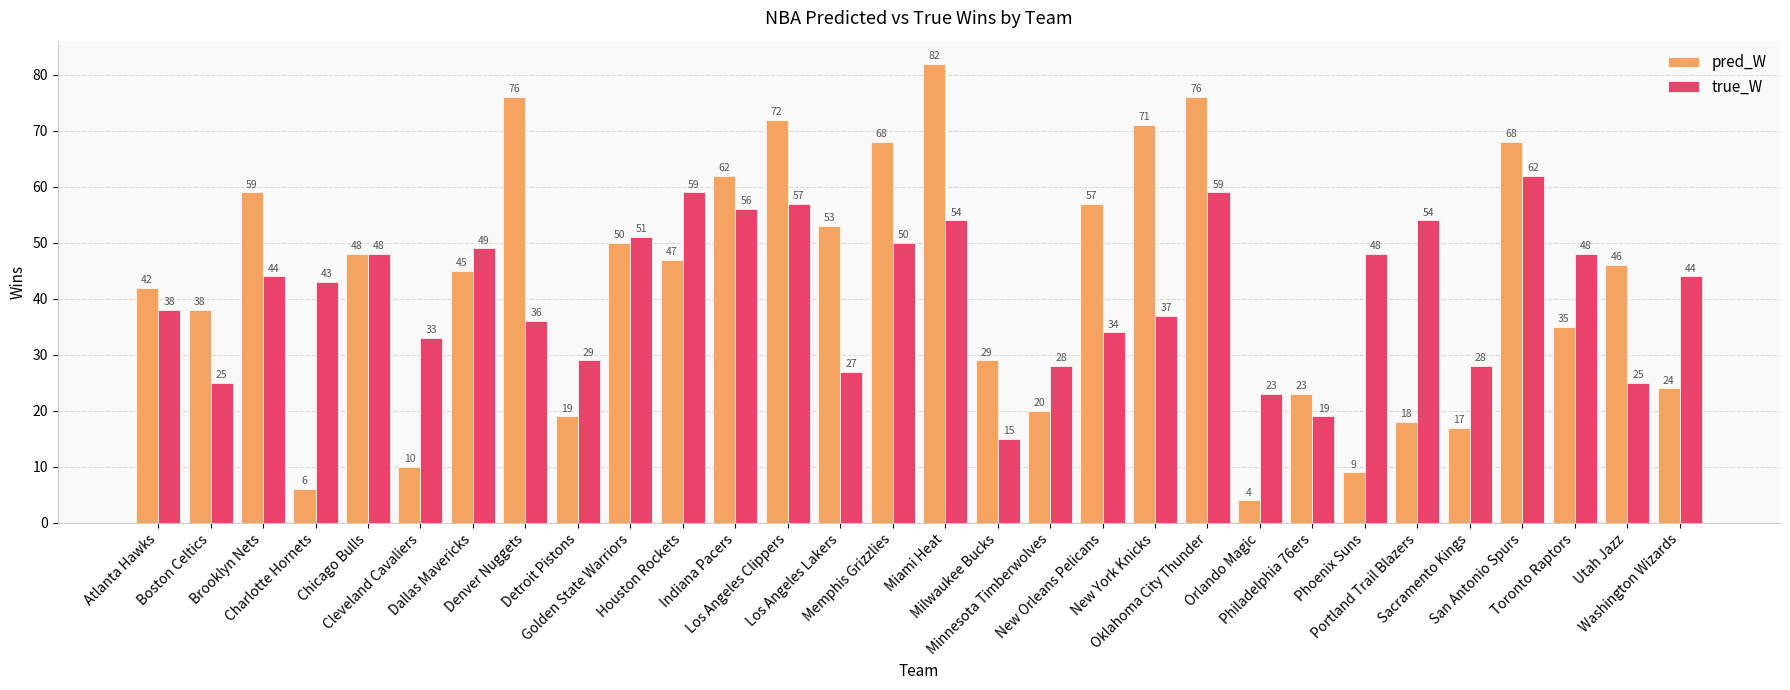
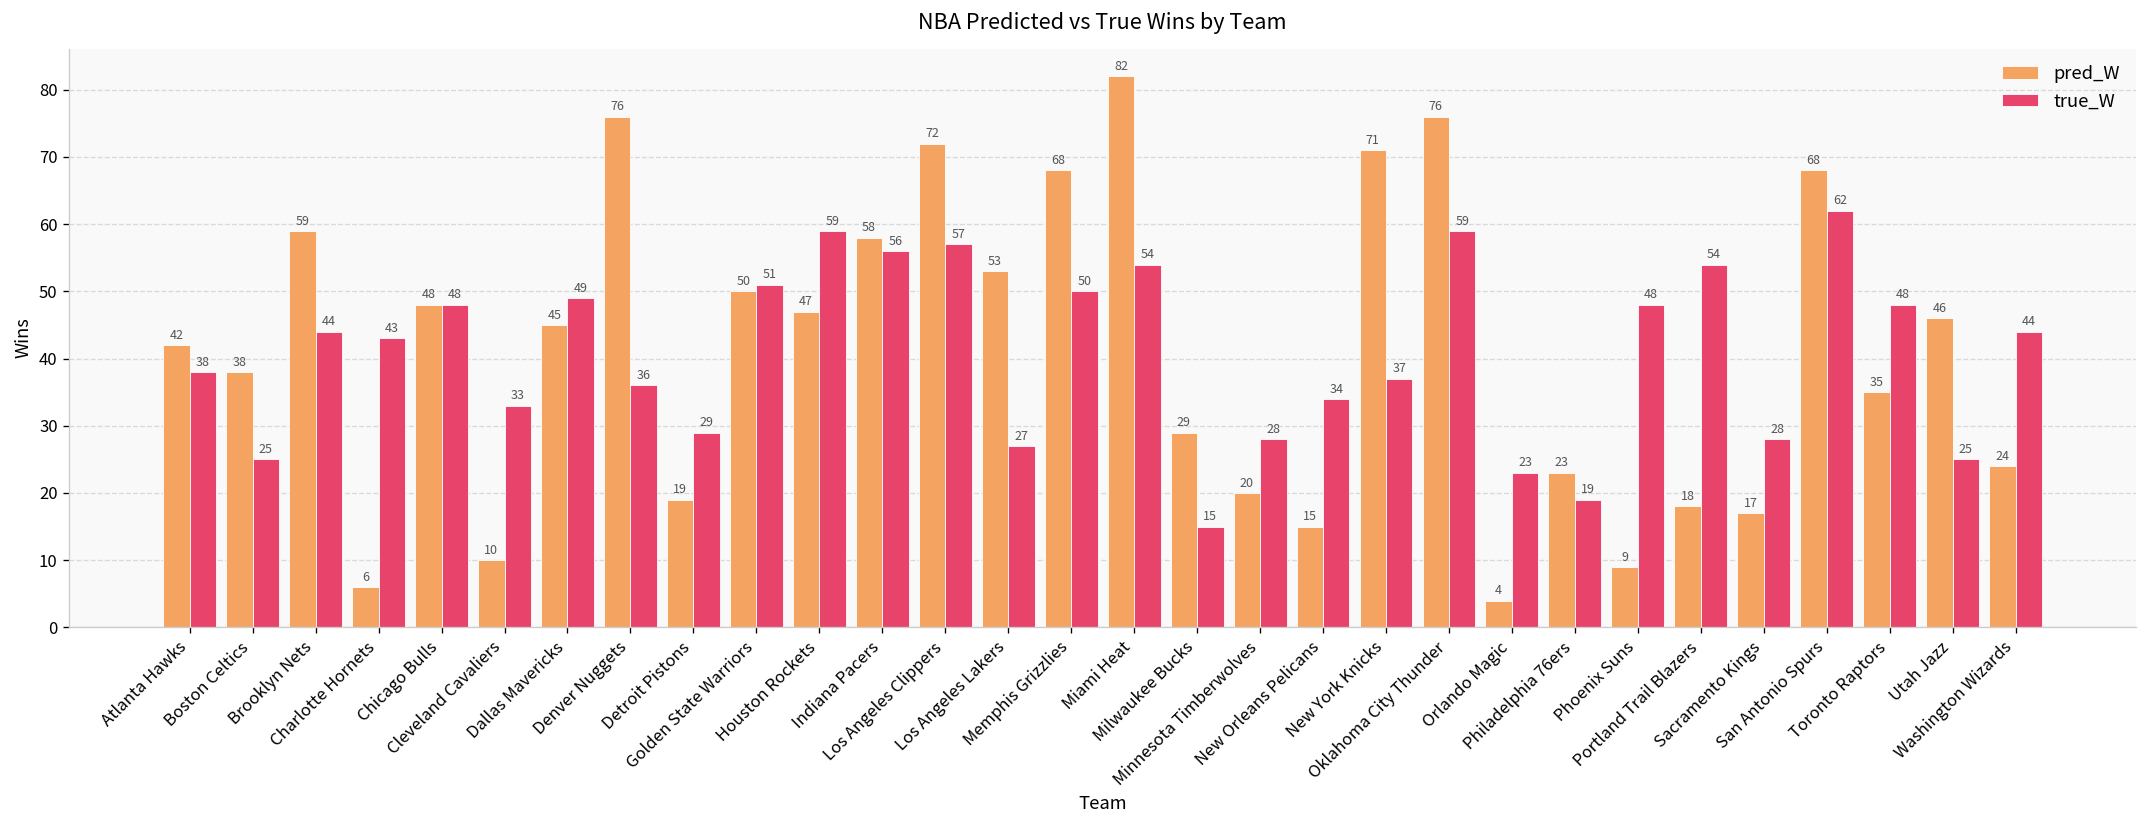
pred_W, Indiana Pacers: 62 -> 58
pred_W, New Orleans Pelicans: 57 -> 15
